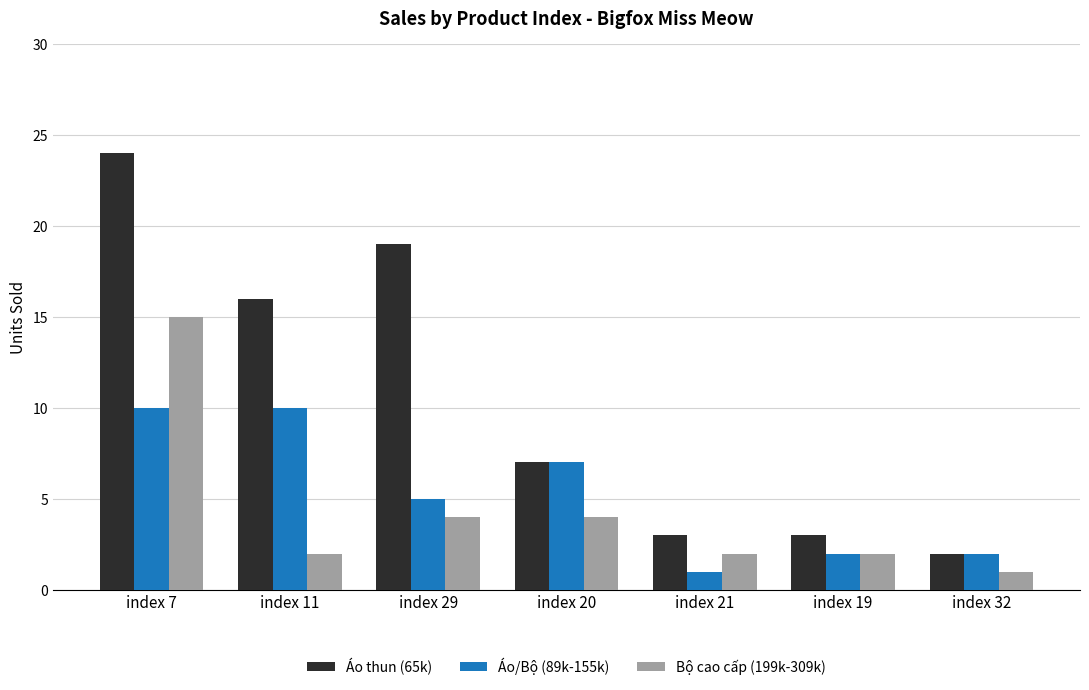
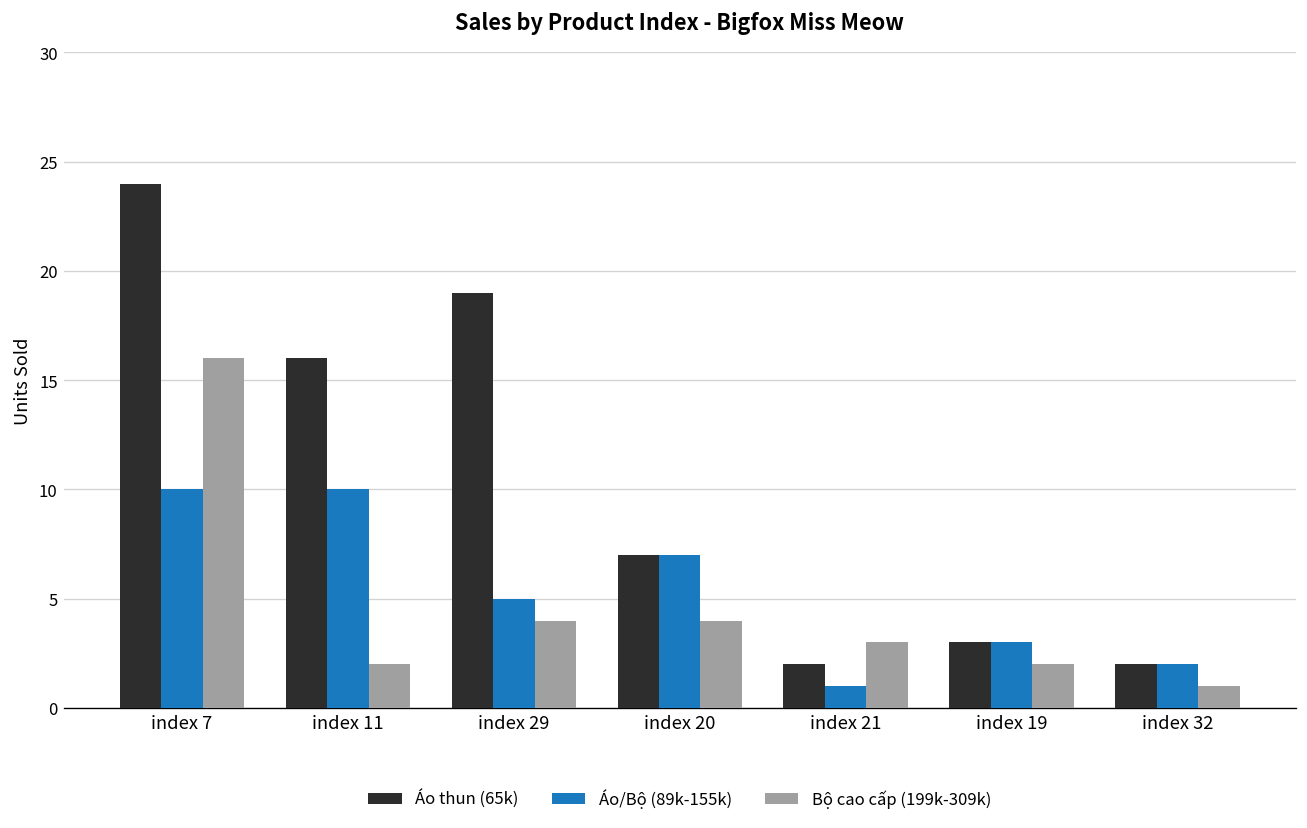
Bộ cao cấp (199k-309k), index 7: 15 -> 16
Áo thun (65k), index 21: 3 -> 2
Bộ cao cấp (199k-309k), index 21: 2 -> 3
Áo/Bộ (89k-155k), index 19: 2 -> 3
